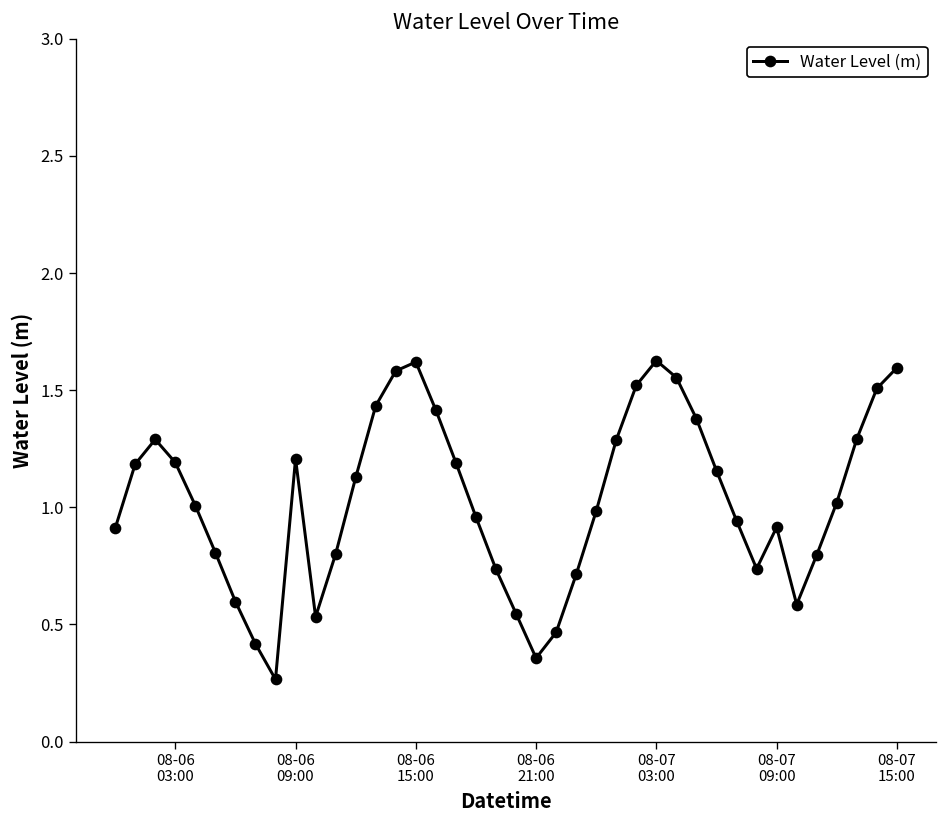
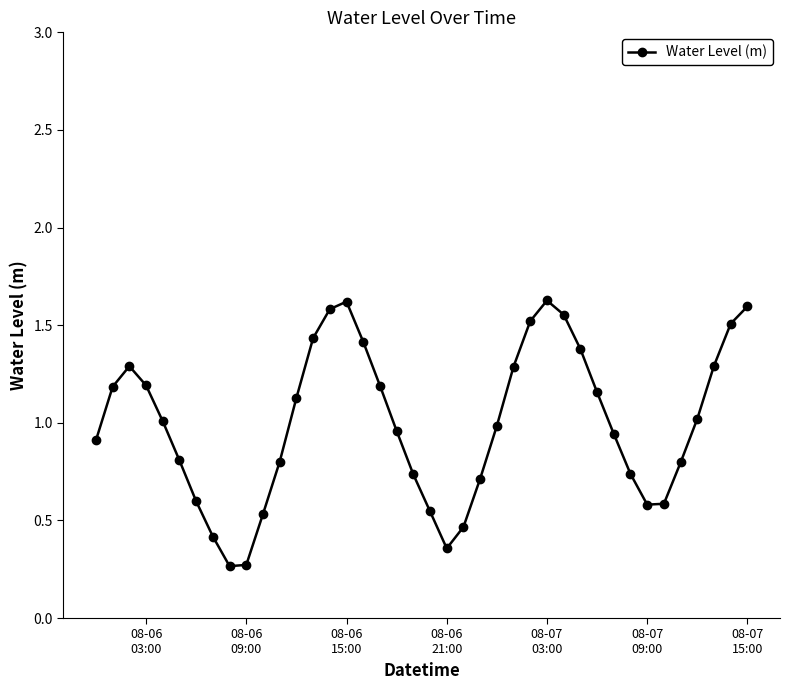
08-06 09:00: 1.21 -> 0.27
08-07 09:00: 0.91 -> 0.58
